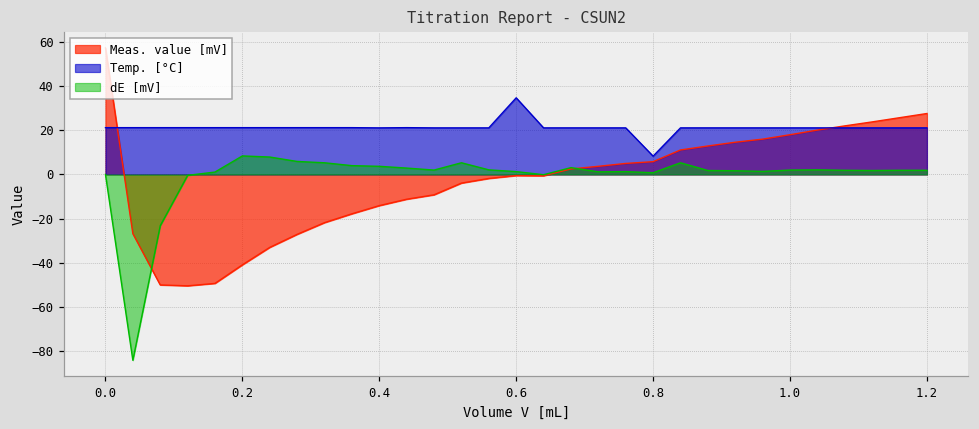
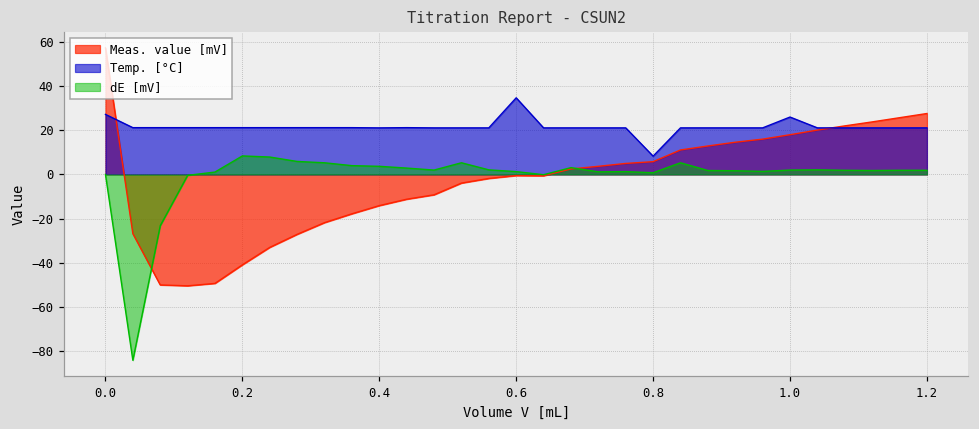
Temp. [°C], 0.0: 21 -> 27
Temp. [°C], 1.0: 21 -> 26
